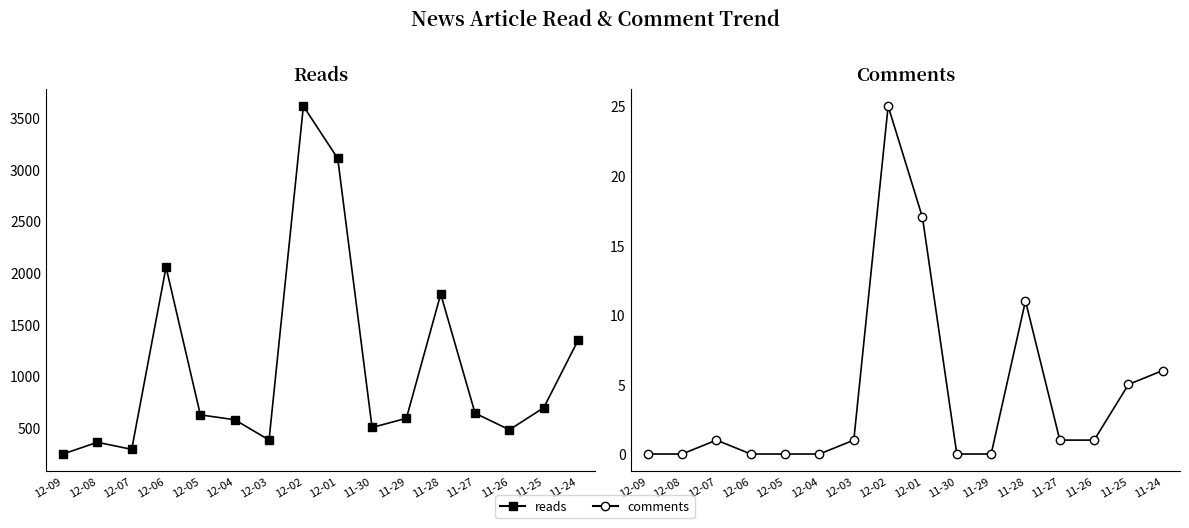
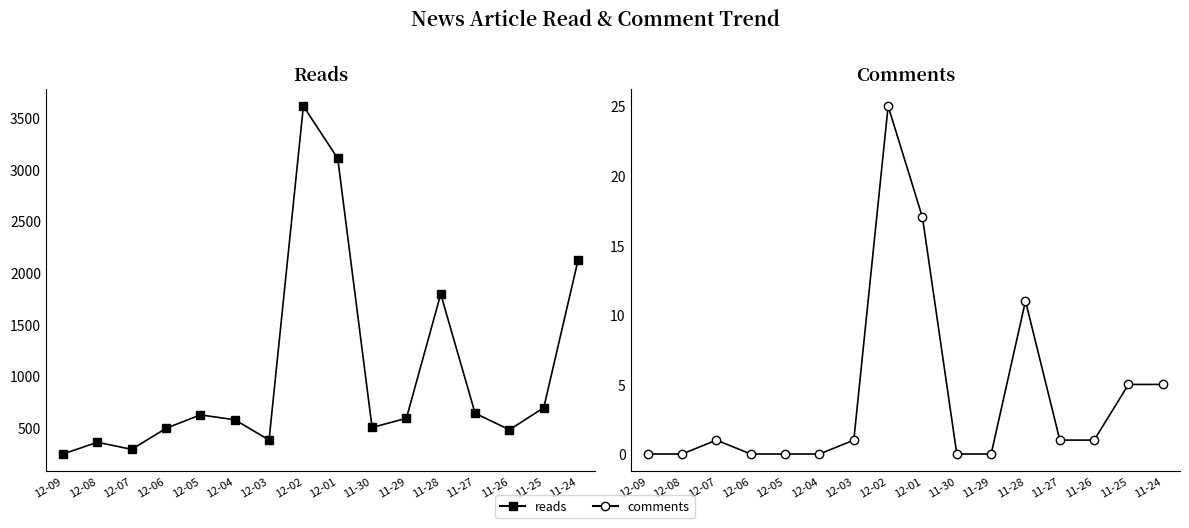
Reads, 12-06: 2050 -> 490
Reads, 11-24: 1350 -> 2120
Comments, 11-24: 6 -> 5
